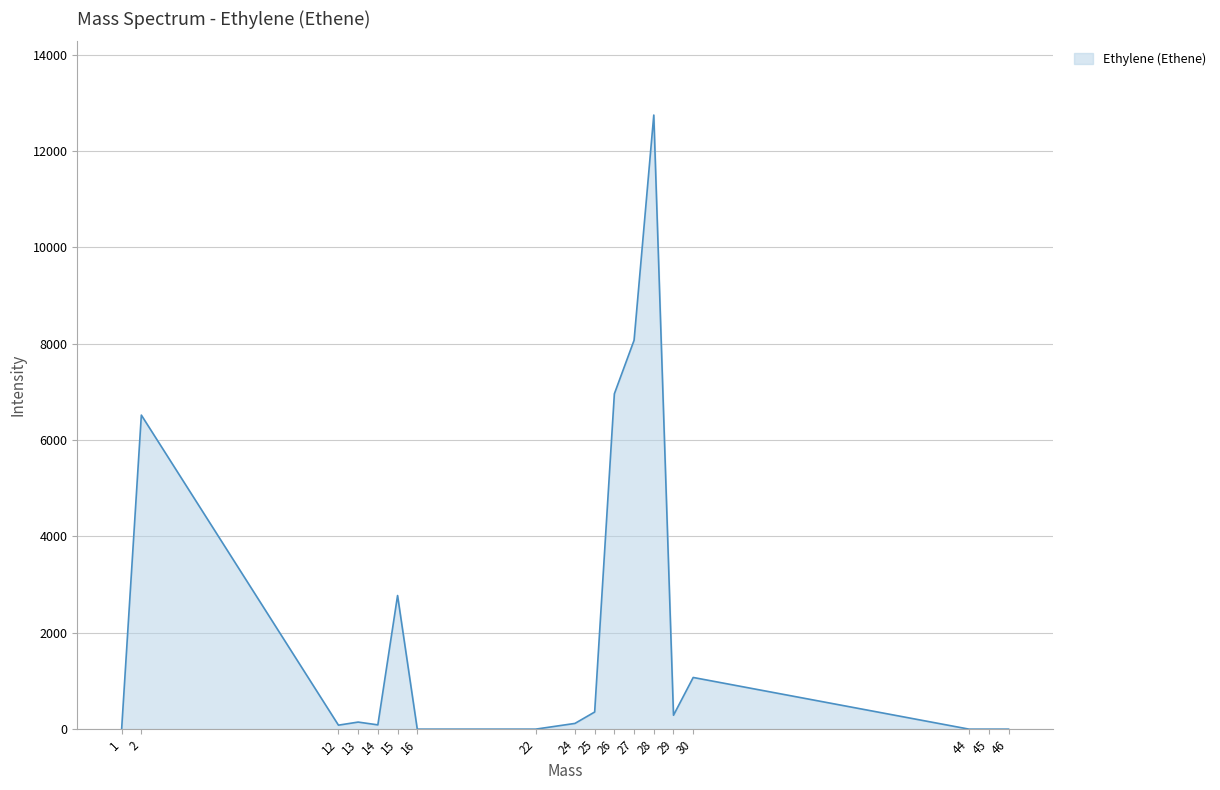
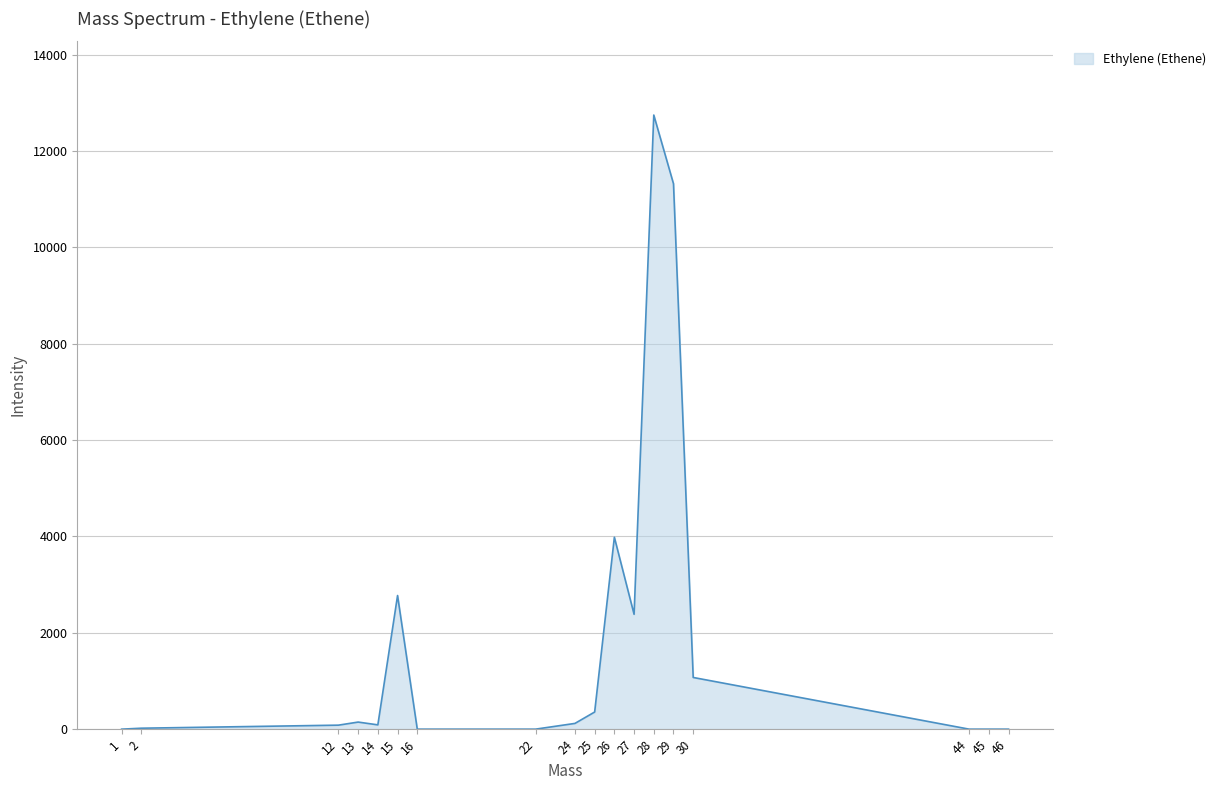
2: 6500 -> 0
26: 7000 -> 4000
27: 8100 -> 2400
29: 300 -> 11300
